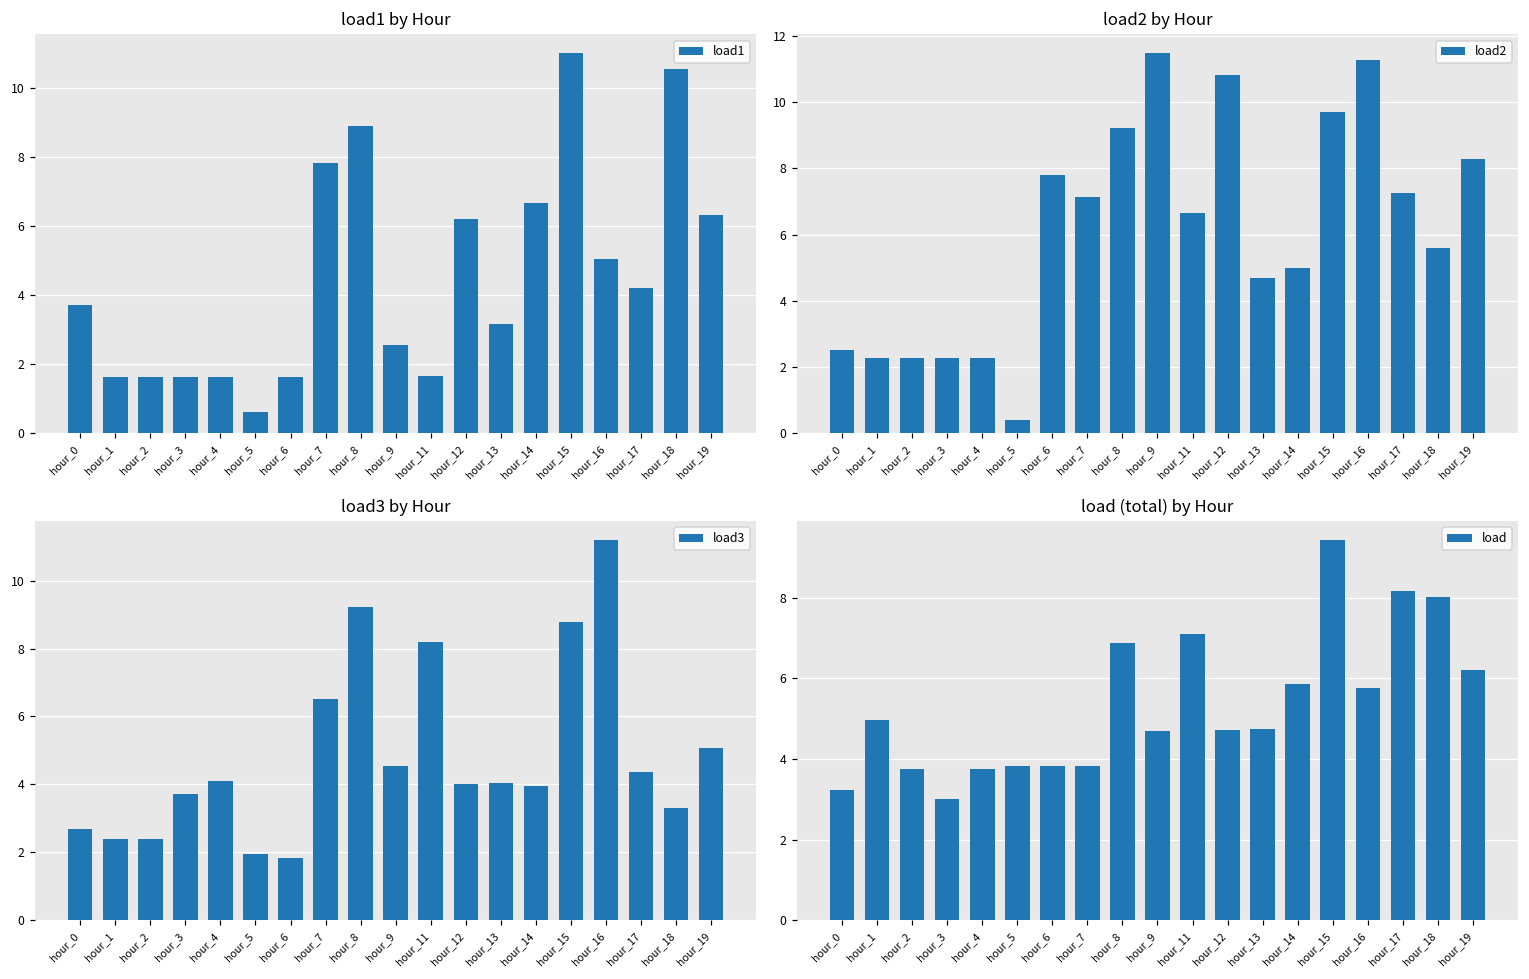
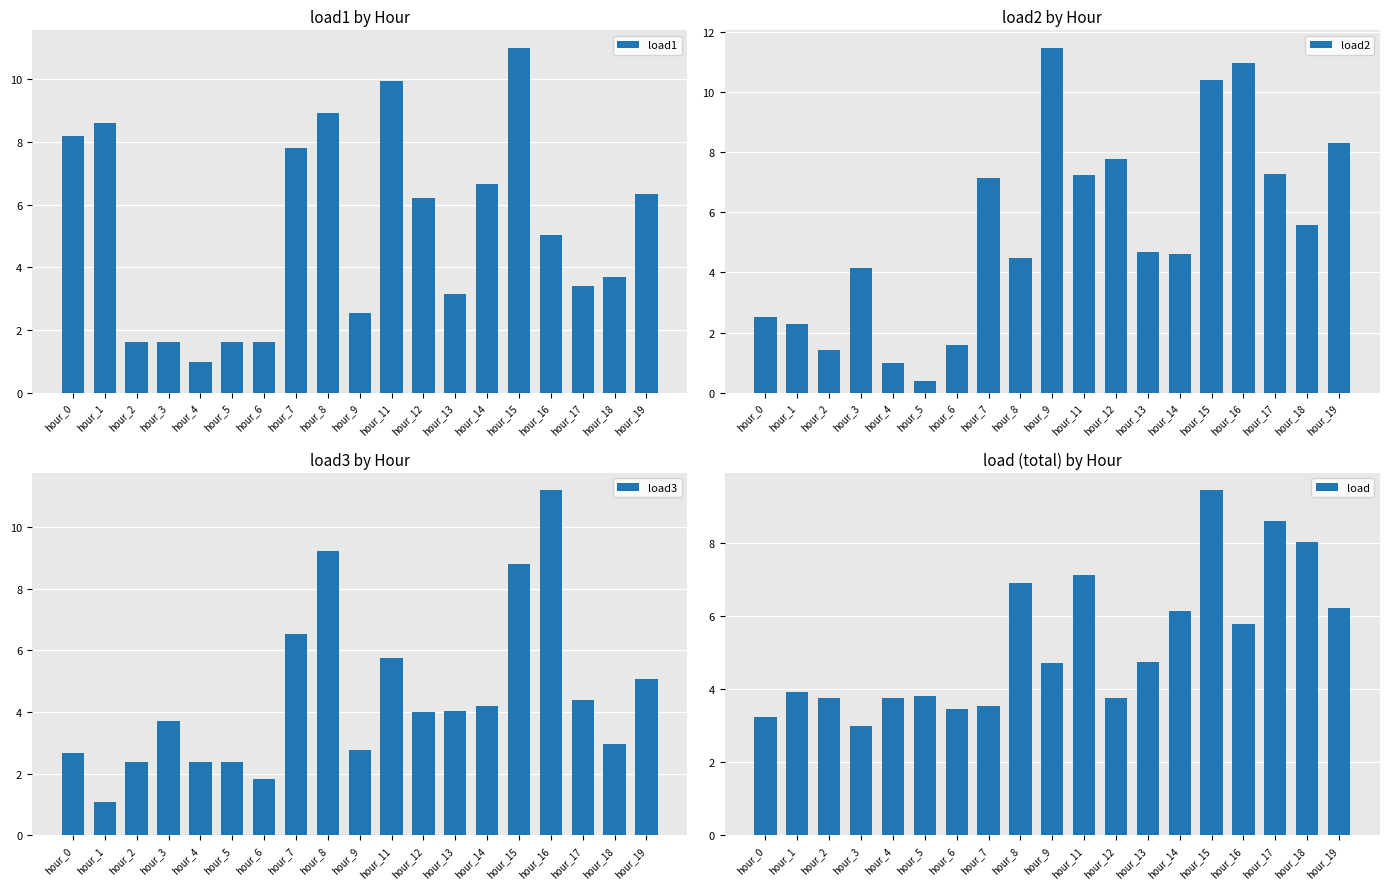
load1 by Hour, hour_0: 3.7 -> 8.2
load1 by Hour, hour_1: 1.6 -> 8.6
load1 by Hour, hour_4: 1.6 -> 1.0
load1 by Hour, hour_5: 0.6 -> 1.6
load1 by Hour, hour_11: 1.7 -> 10.0
load1 by Hour, hour_17: 4.2 -> 3.4
load1 by Hour, hour_18: 10.5 -> 3.7
load2 by Hour, hour_2: 2.3 -> 1.4
load2 by Hour, hour_3: 2.3 -> 4.2
load2 by Hour, hour_4: 2.3 -> 1.0
load2 by Hour, hour_6: 7.8 -> 1.6
load2 by Hour, hour_8: 9.2 -> 4.5
load2 by Hour, hour_11: 6.7 -> 7.2
load2 by Hour, hour_12: 10.8 -> 7.8
load2 by Hour, hour_14: 5.0 -> 4.6
load2 by Hour, hour_15: 9.7 -> 10.4
load2 by Hour, hour_16: 11.3 -> 11.0
load3 by Hour, hour_1: 2.4 -> 1.1
load3 by Hour, hour_4: 4.1 -> 2.4
load3 by Hour, hour_5: 1.9 -> 2.4
load3 by Hour, hour_9: 4.6 -> 2.8
load3 by Hour, hour_11: 8.2 -> 5.8
load3 by Hour, hour_14: 3.9 -> 4.2
load3 by Hour, hour_18: 3.3 -> 3.0
load (total) by Hour, hour_1: 5.0 -> 3.9
load (total) by Hour, hour_6: 3.8 -> 3.4
load (total) by Hour, hour_7: 3.8 -> 3.5
load (total) by Hour, hour_12: 4.7 -> 3.8
load (total) by Hour, hour_14: 5.9 -> 6.1
load (total) by Hour, hour_17: 8.2 -> 8.6
